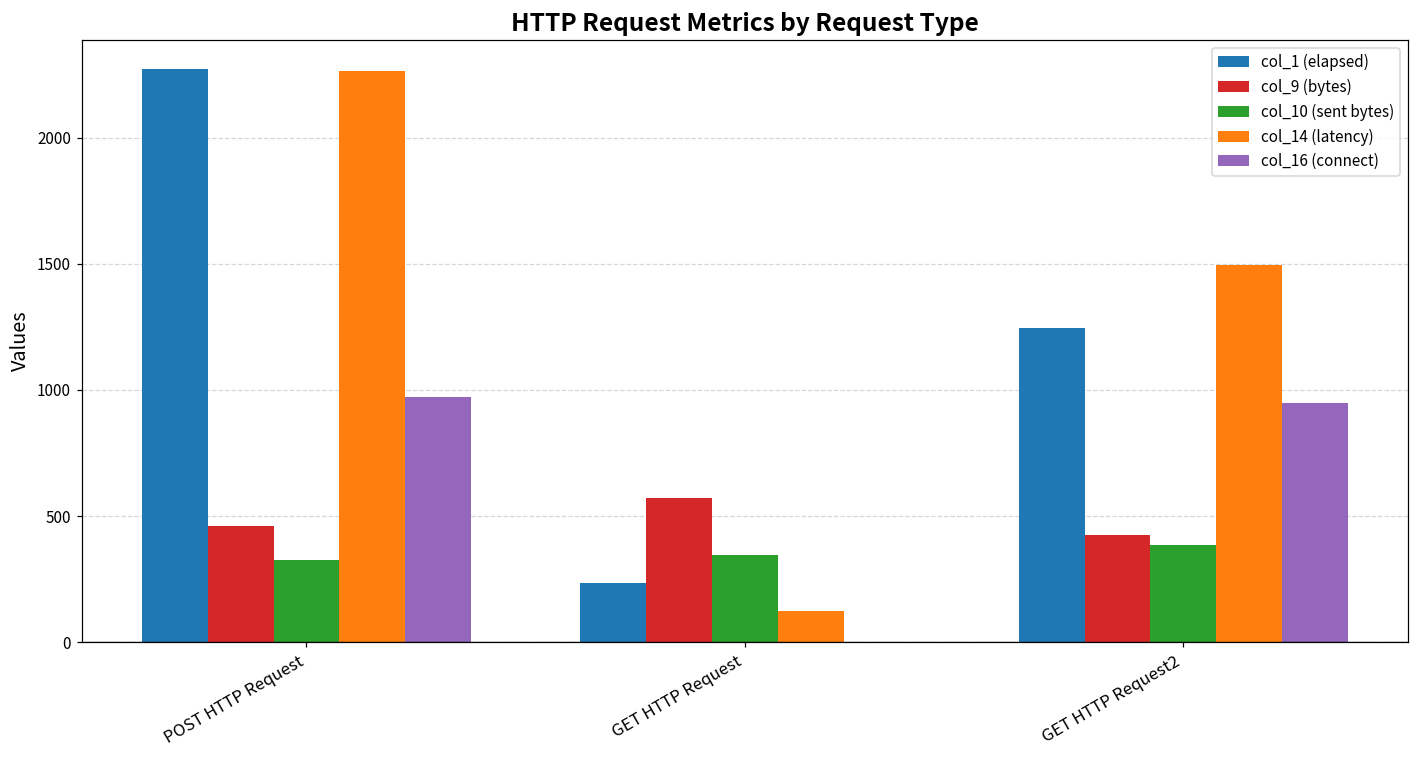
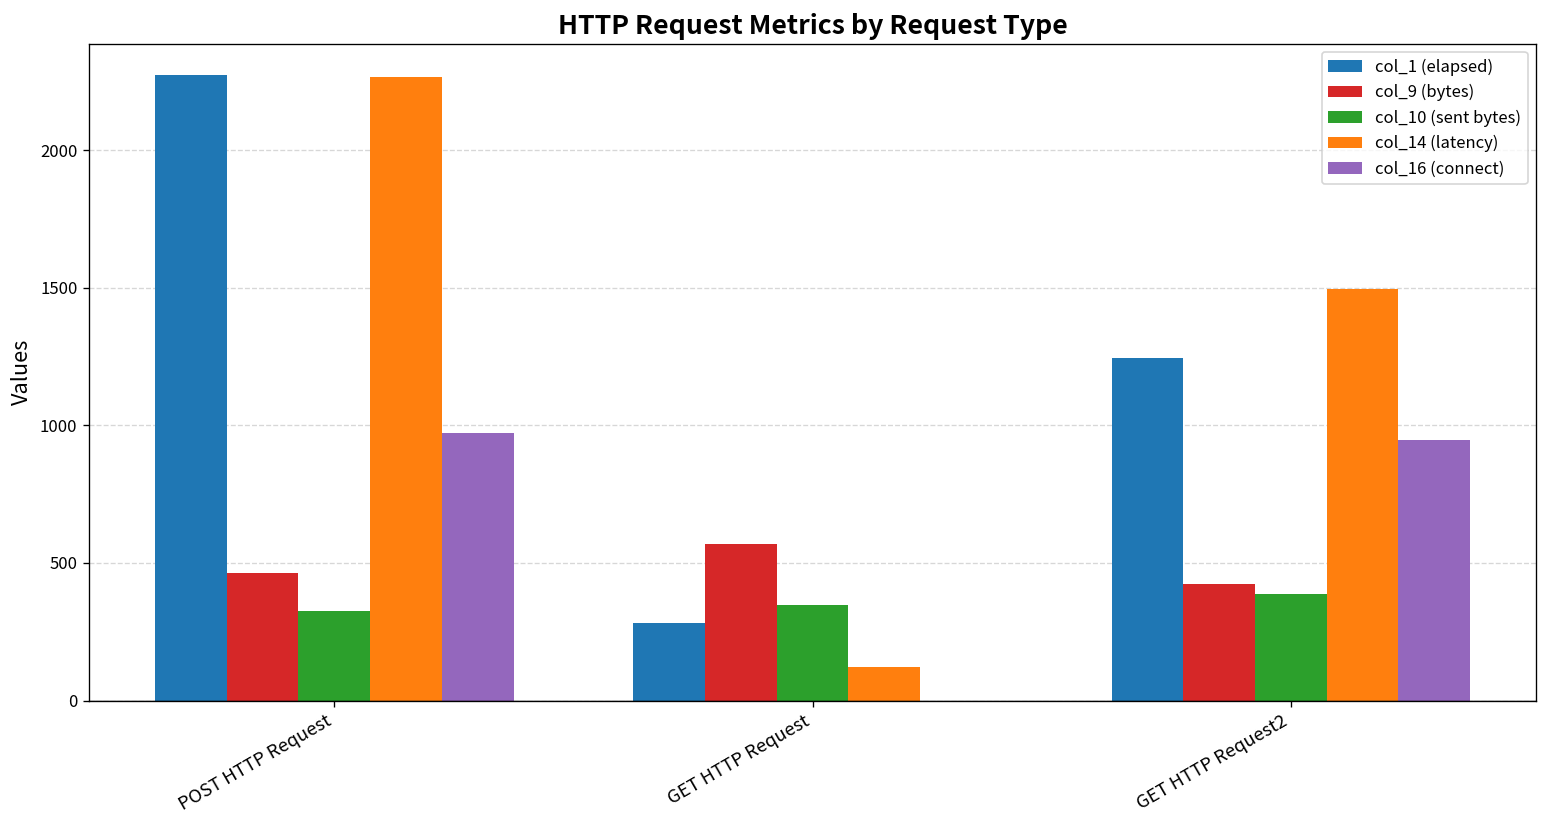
col_1 (elapsed), GET HTTP Request: 230 -> 280
